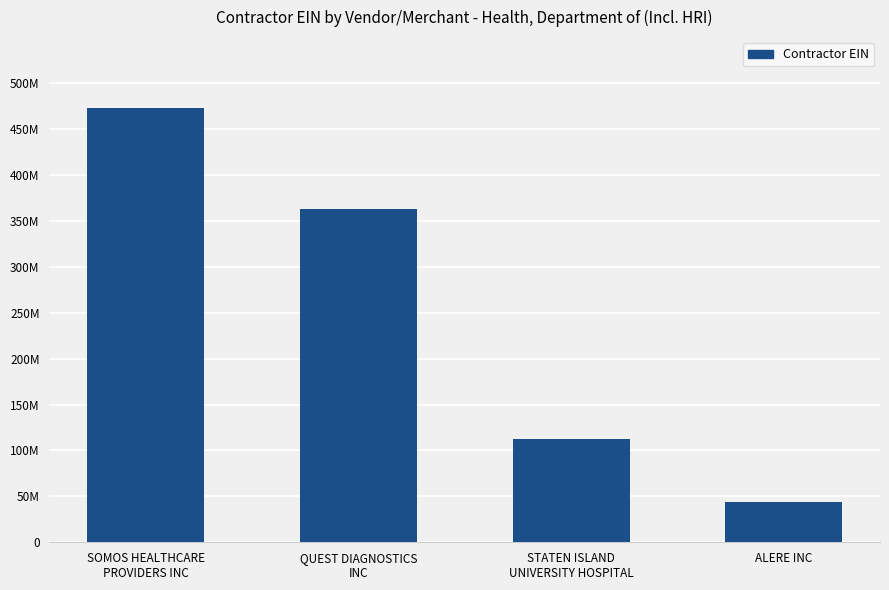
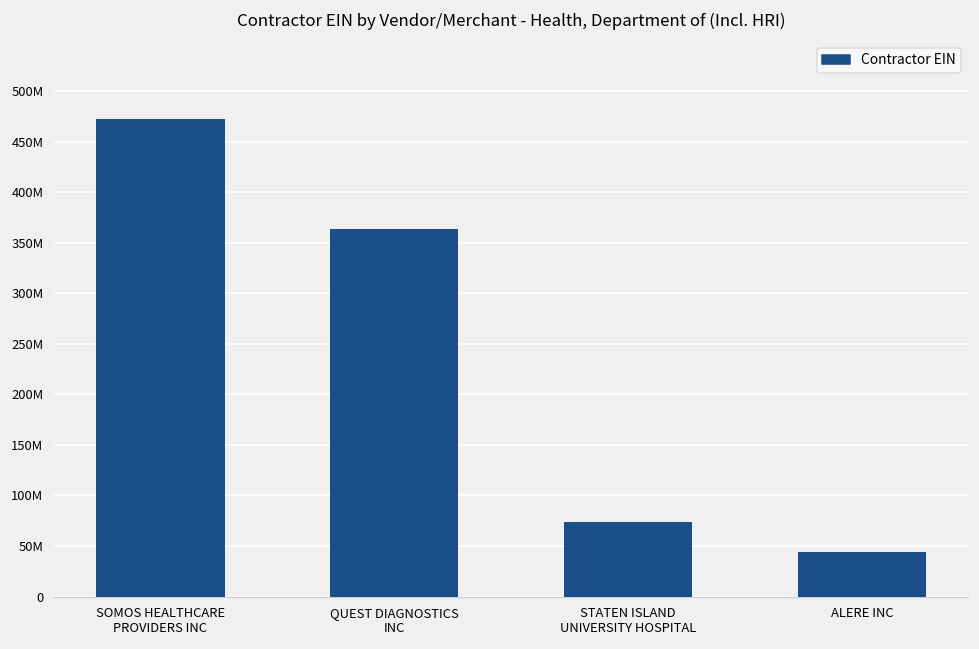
STATEN ISLAND UNIVERSITY HOSPITAL: 110000000 -> 70000000
